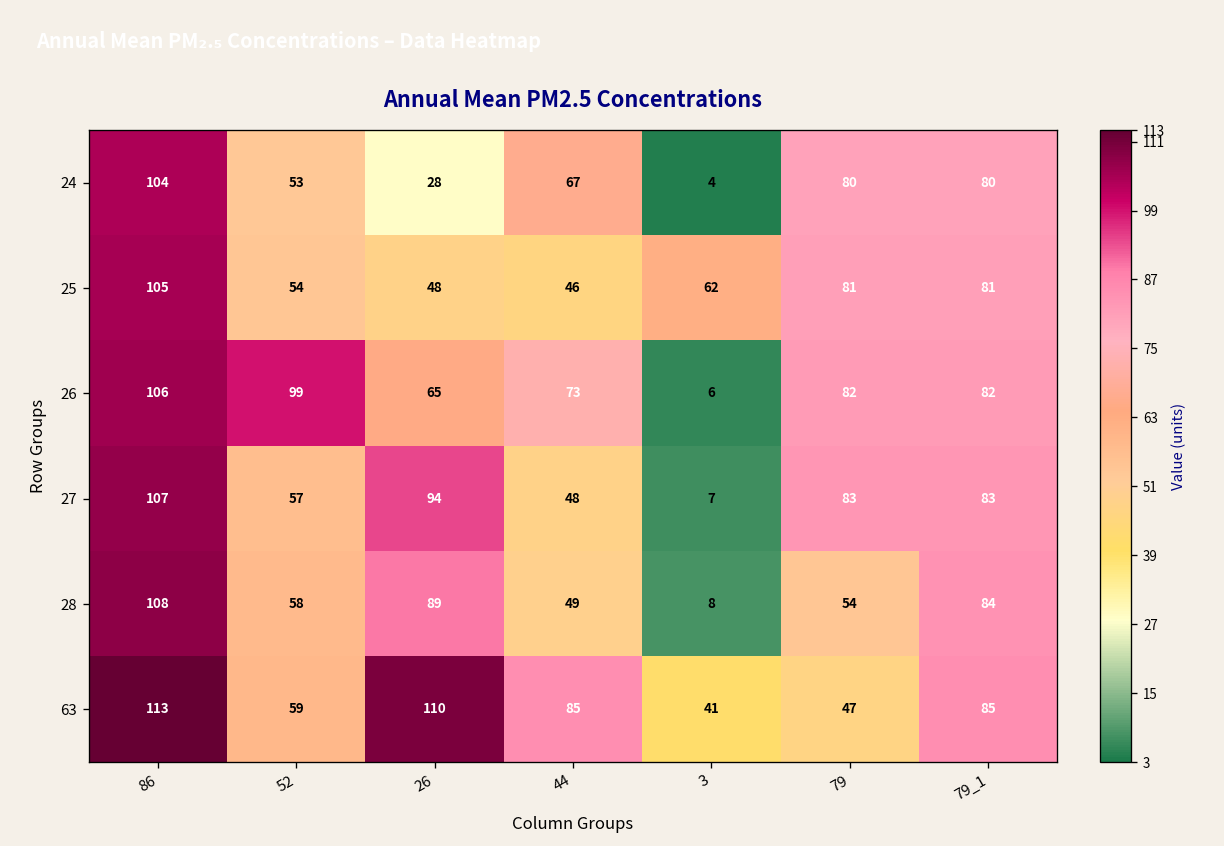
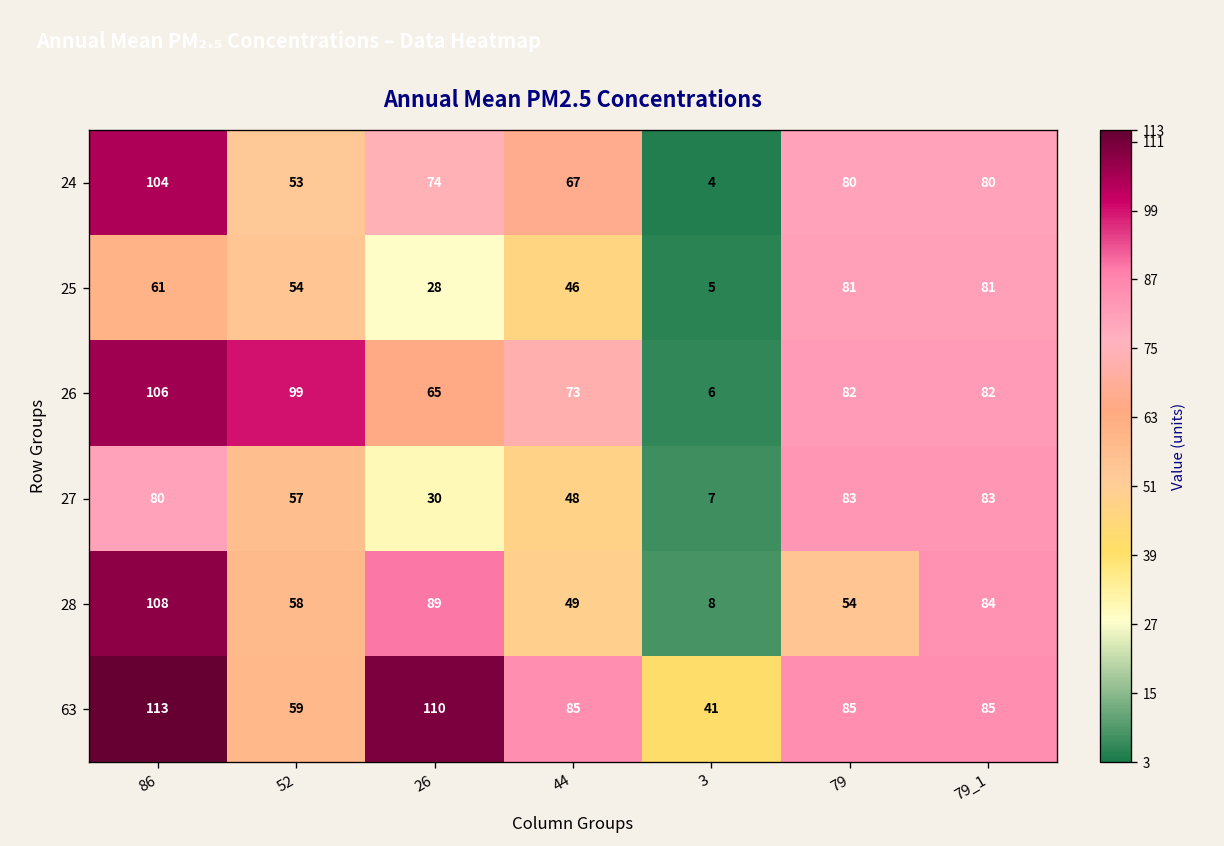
24, 26: 28 -> 74
25, 86: 105 -> 61
25, 26: 48 -> 28
25, 3: 62 -> 5
27, 86: 107 -> 80
27, 26: 94 -> 30
63, 79: 47 -> 85
